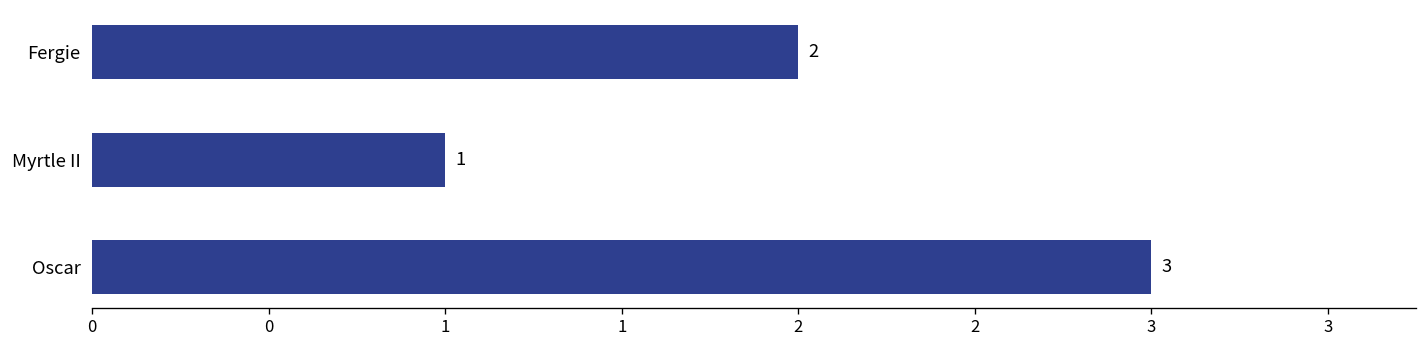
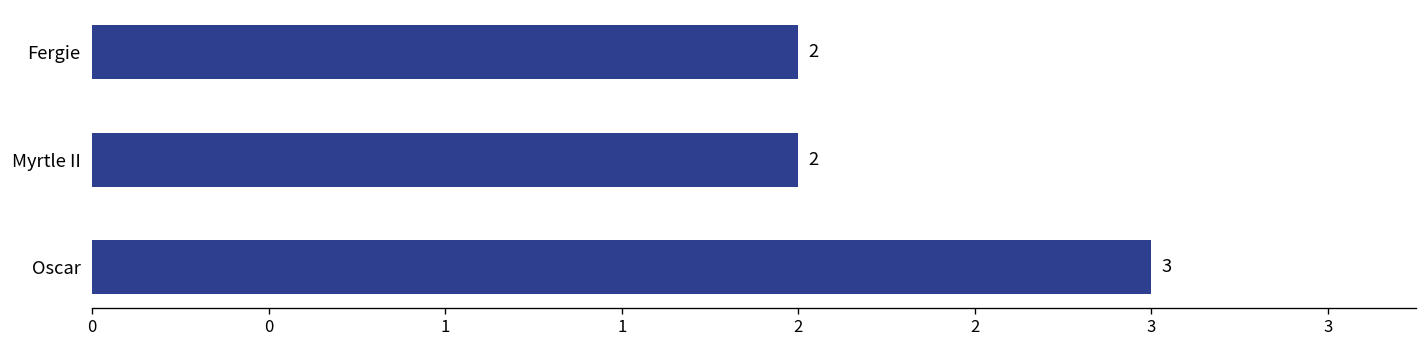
Myrtle II: 1 -> 2
